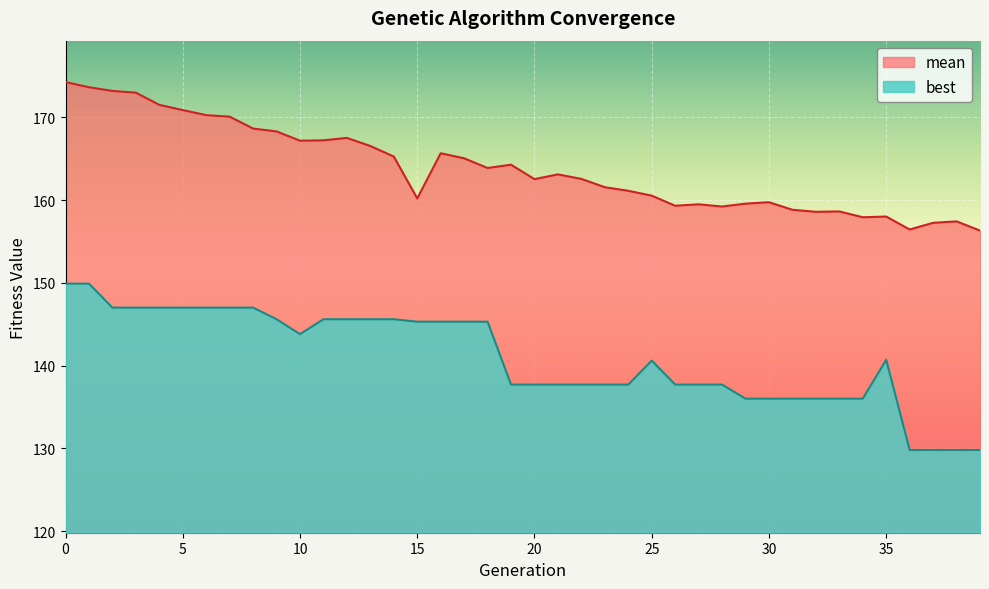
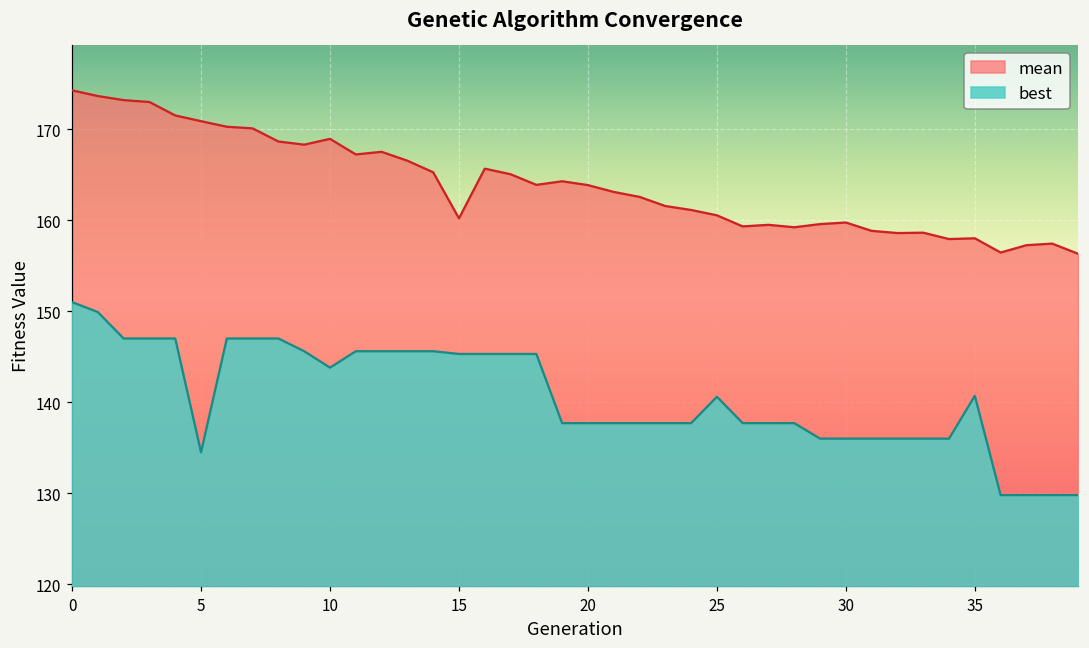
best, 0: 150 -> 151
best, 5: 147 -> 135
mean, 10: 167 -> 169
mean, 20: 163 -> 164
